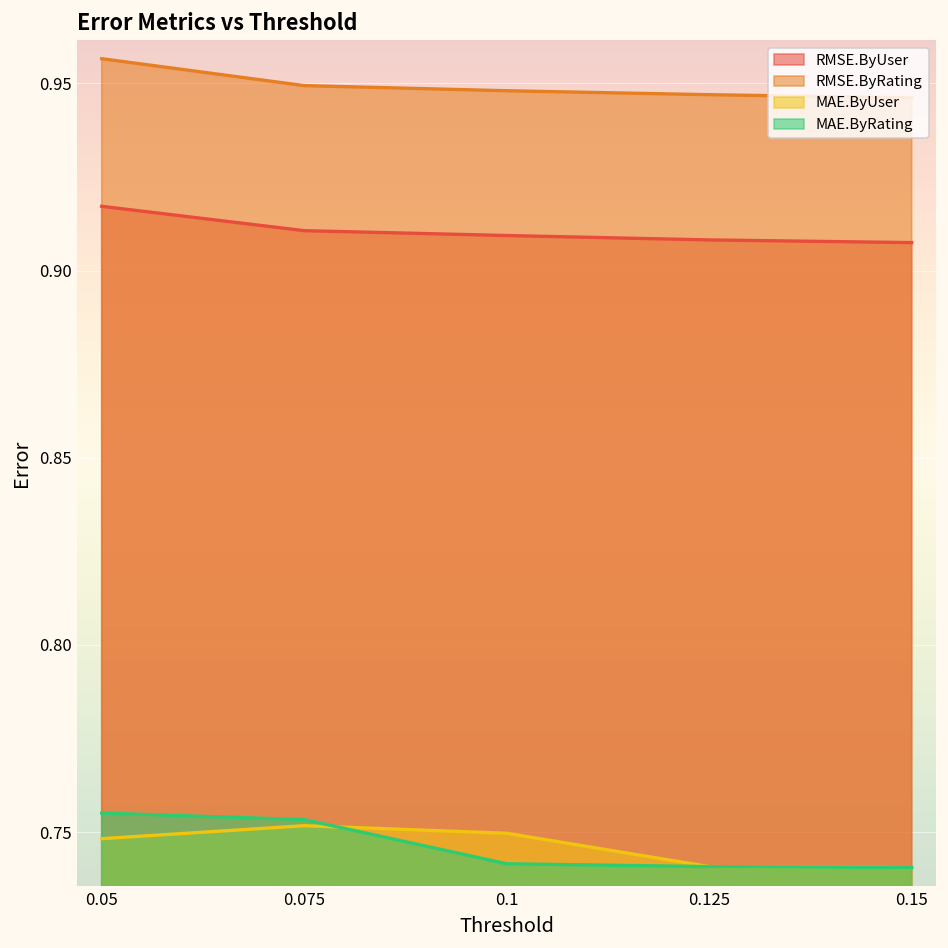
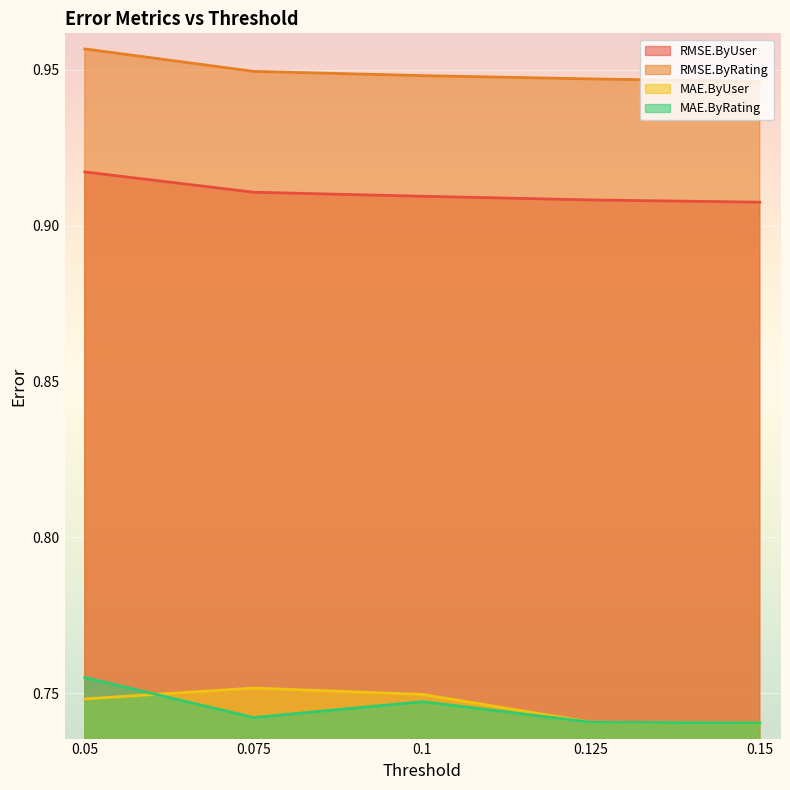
MAE.ByRating, 0.075: 0.753 -> 0.742
MAE.ByRating, 0.1: 0.742 -> 0.747
